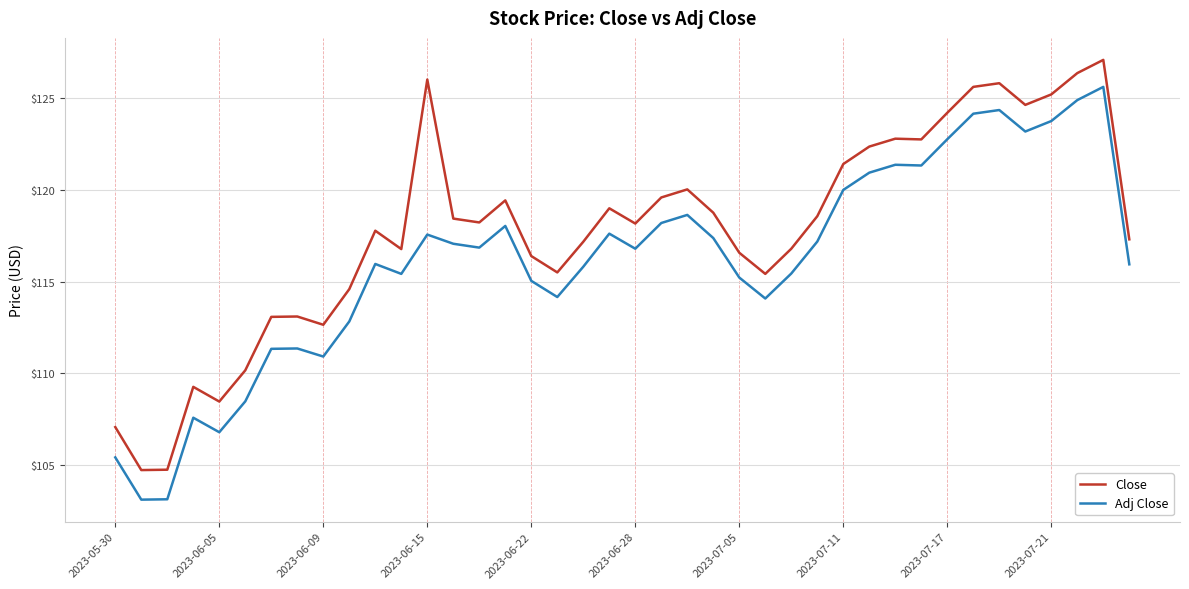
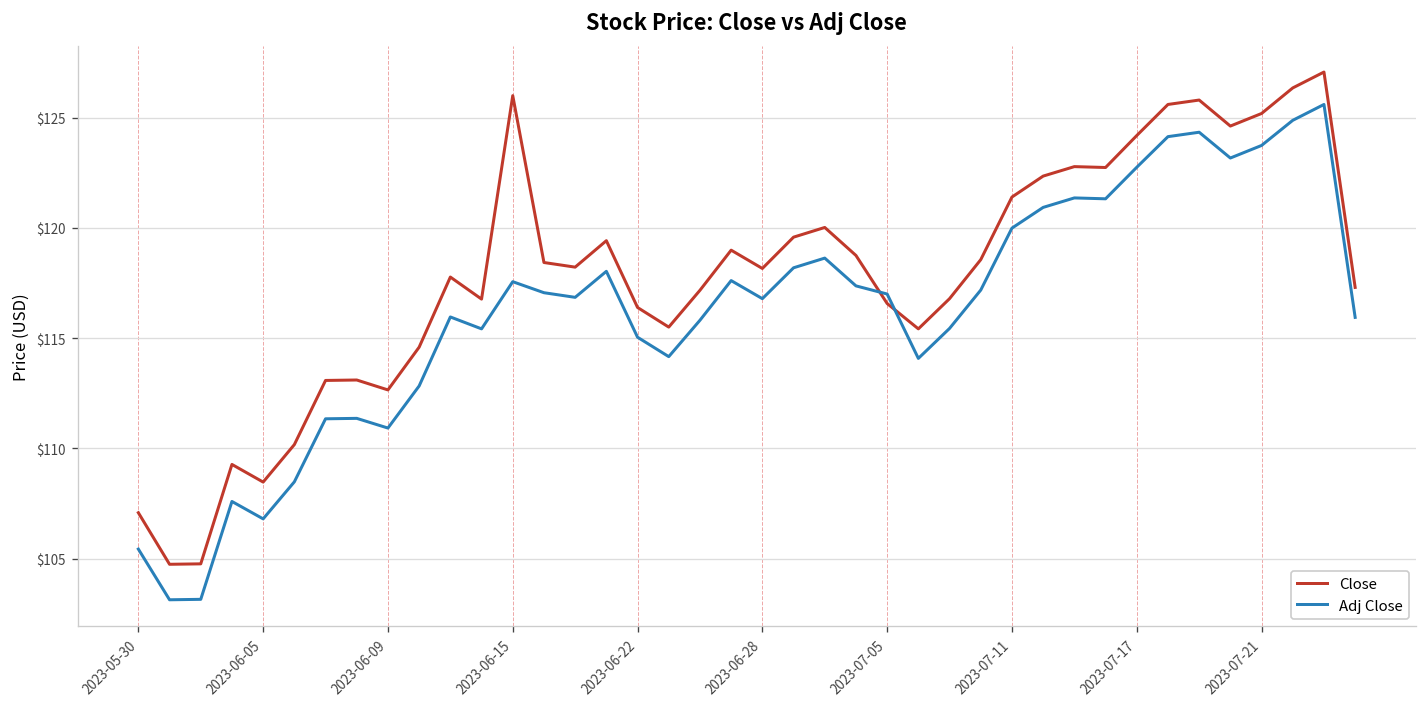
Adj Close, 2023-07-05: $115.2 -> $117.0
